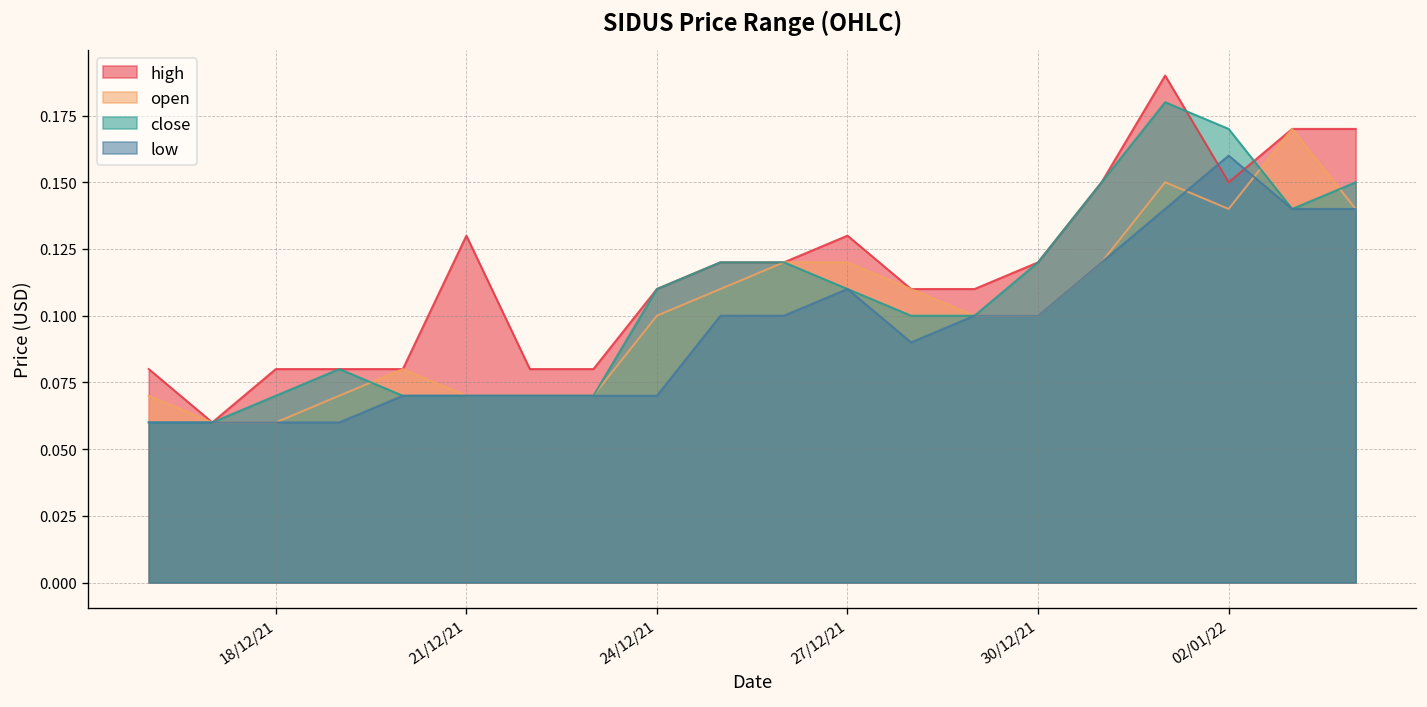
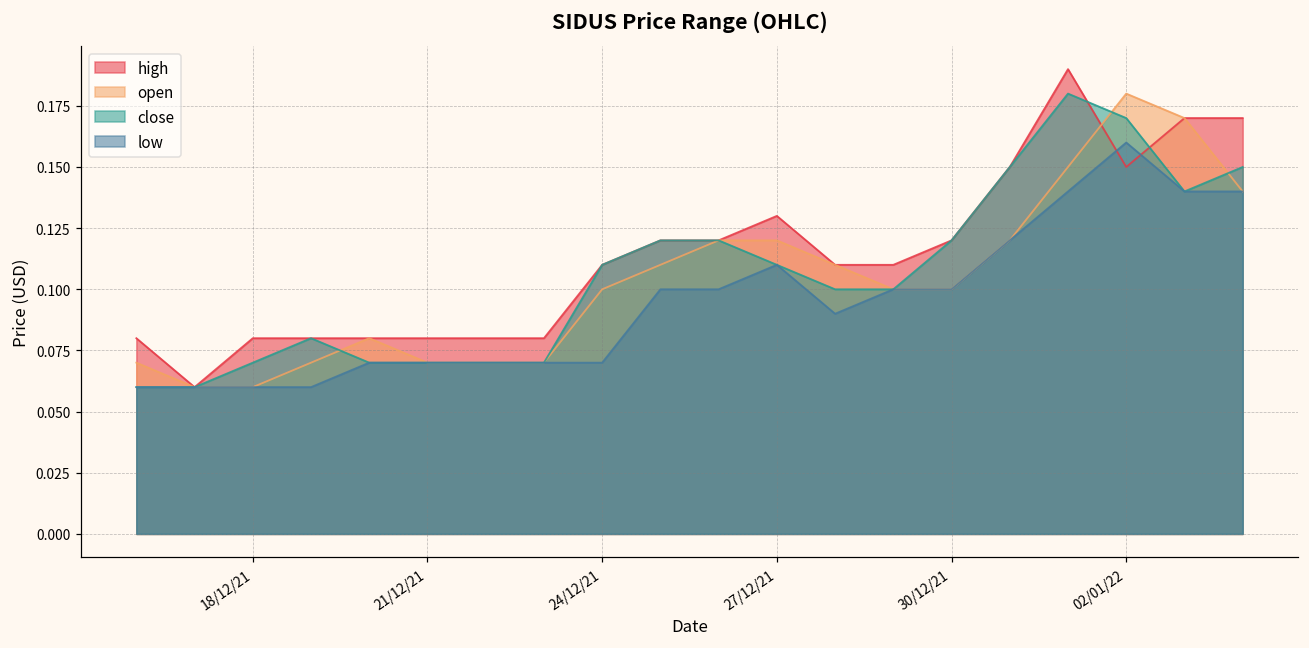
high, 21/12/21: 0.13 -> 0.08
open, 02/01/22: 0.14 -> 0.18
